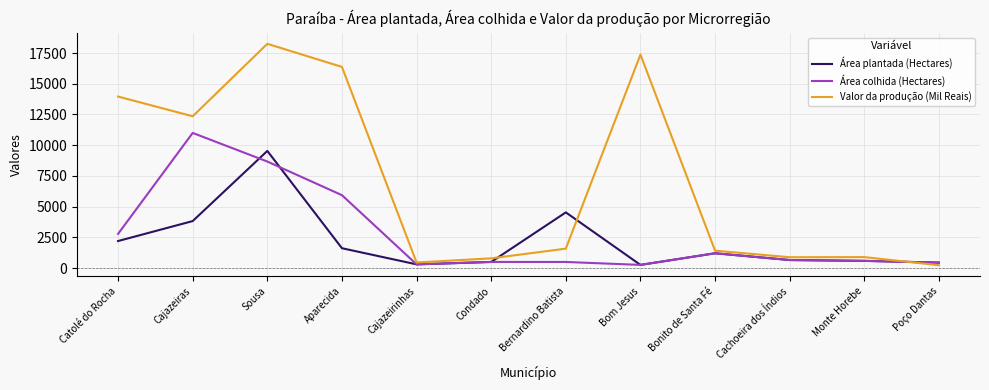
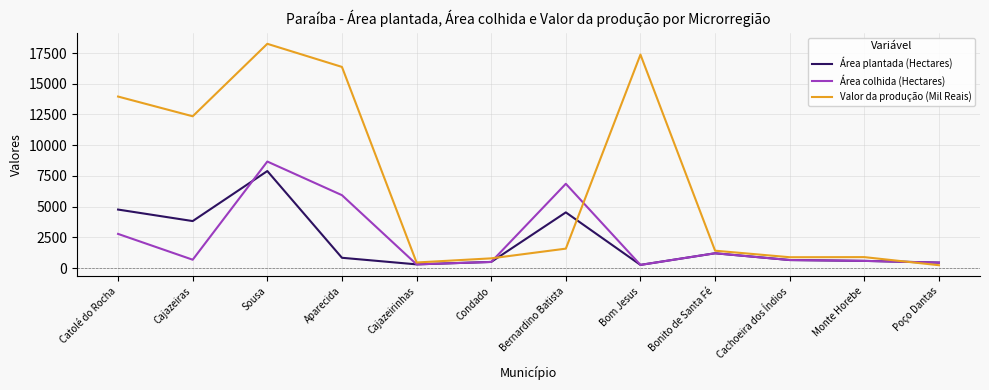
Área plantada (Hectares), Catolé do Rocha: 2200 -> 4800
Área colhida (Hectares), Cajazeiras: 11000 -> 700
Área plantada (Hectares), Sousa: 9500 -> 7900
Área plantada (Hectares), Aparecida: 1600 -> 800
Área colhida (Hectares), Bernardino Batista: 500 -> 6900
